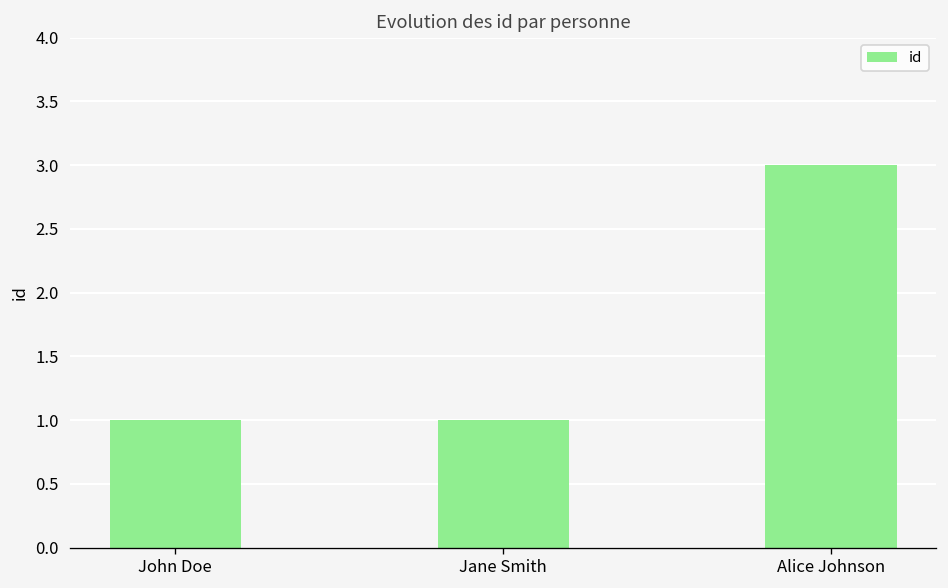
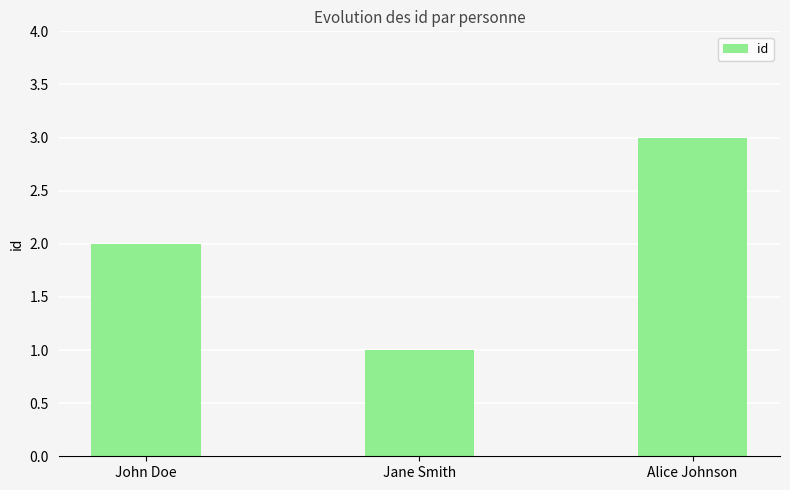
John Doe: 1 -> 2
